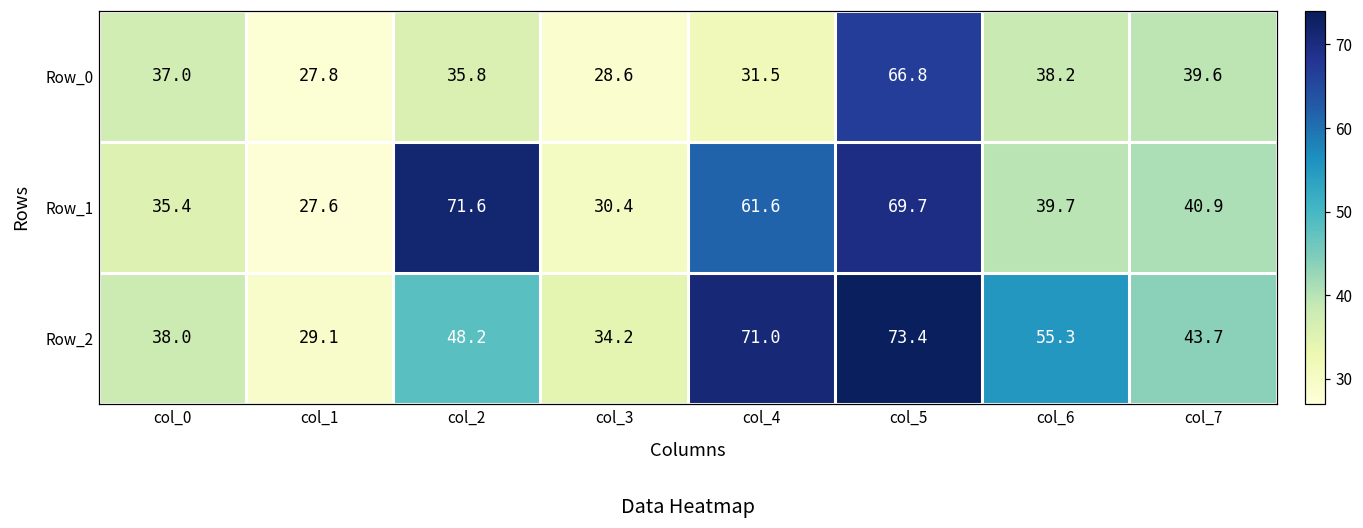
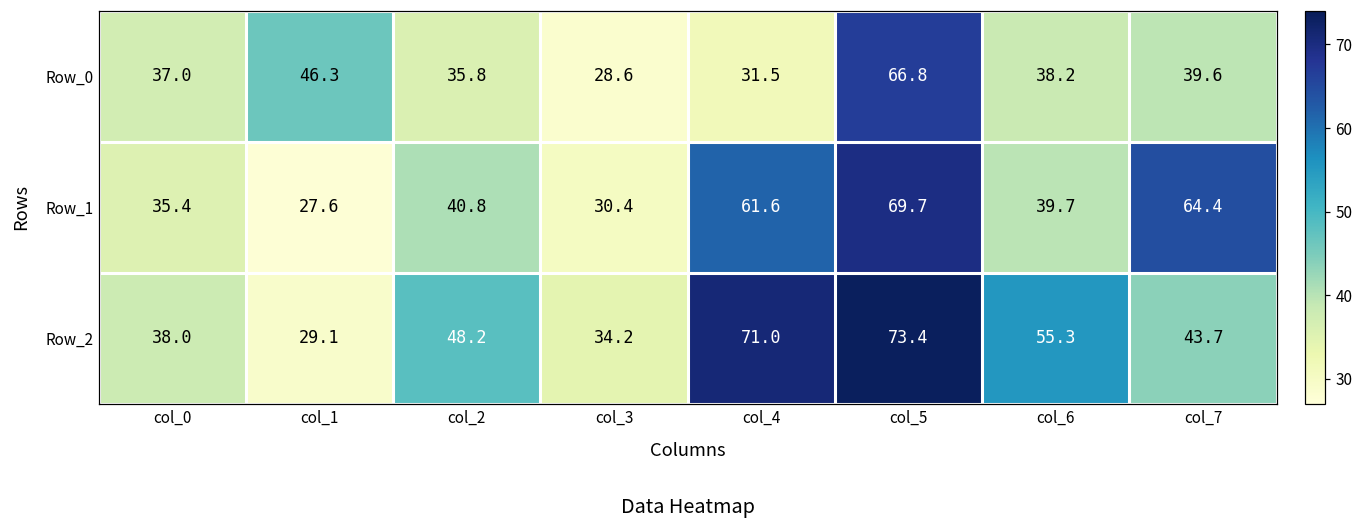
Row_0, col_1: 27.8 -> 46.3
Row_1, col_2: 71.6 -> 40.8
Row_1, col_7: 40.9 -> 64.4
